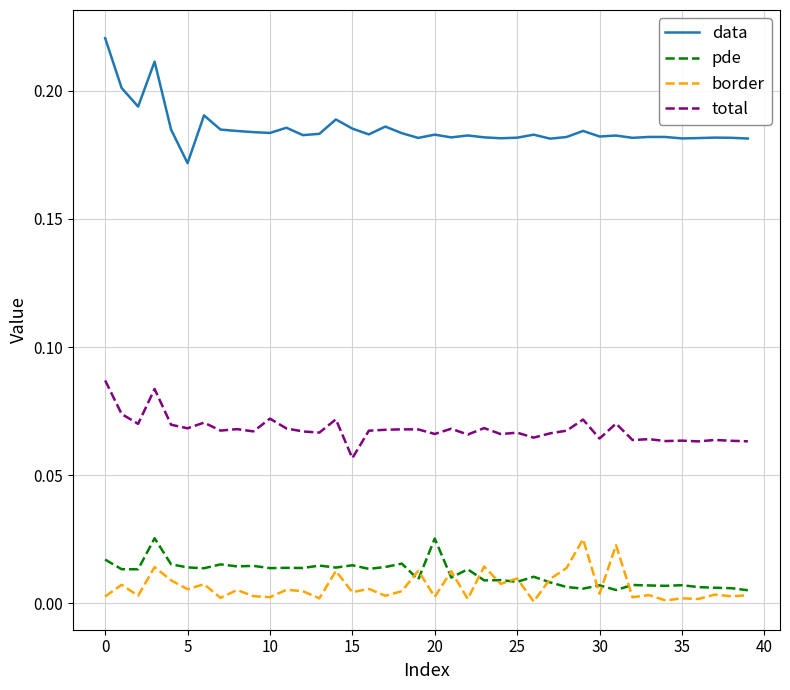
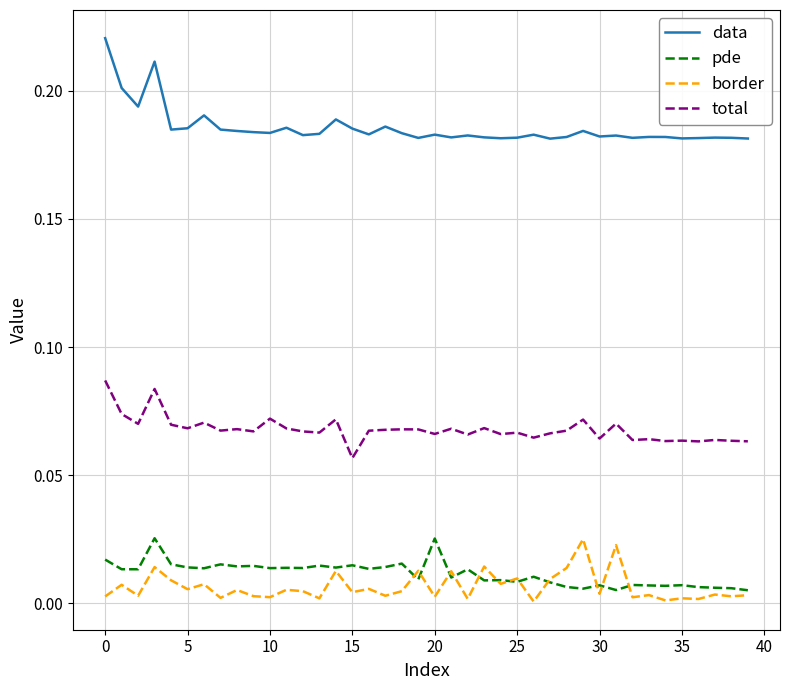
data, 5: 0.172 -> 0.185
